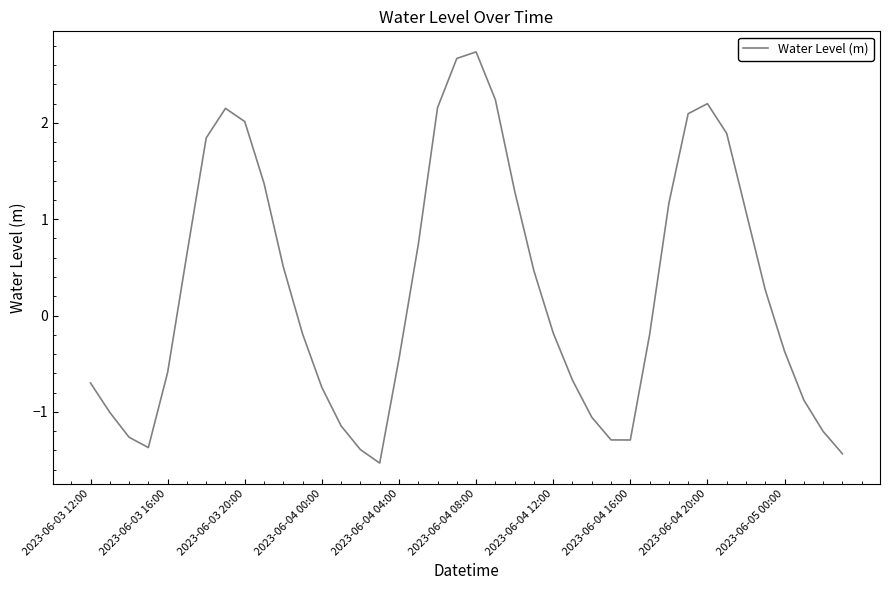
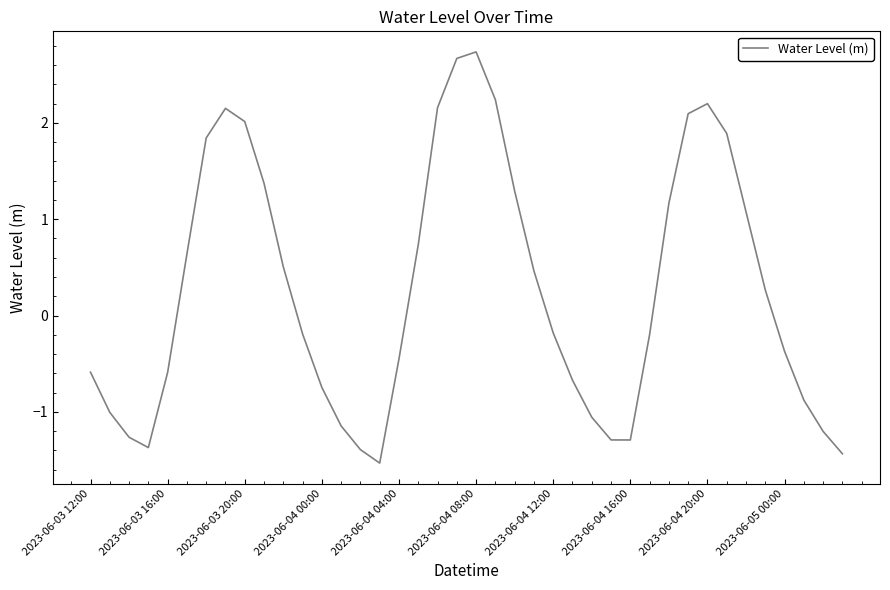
2023-06-03 12:00: -0.7 -> -0.6
